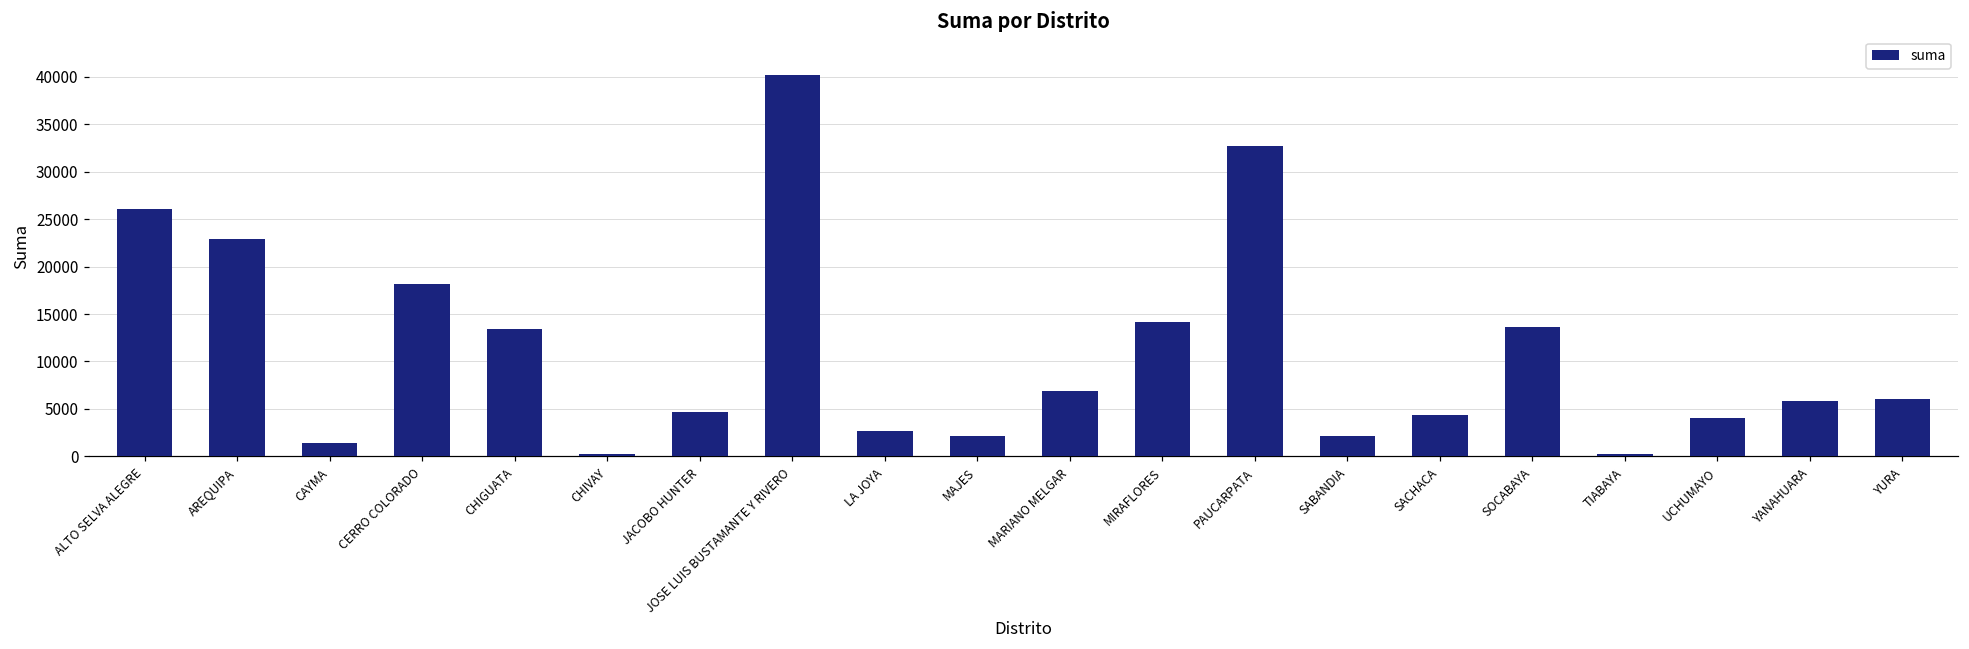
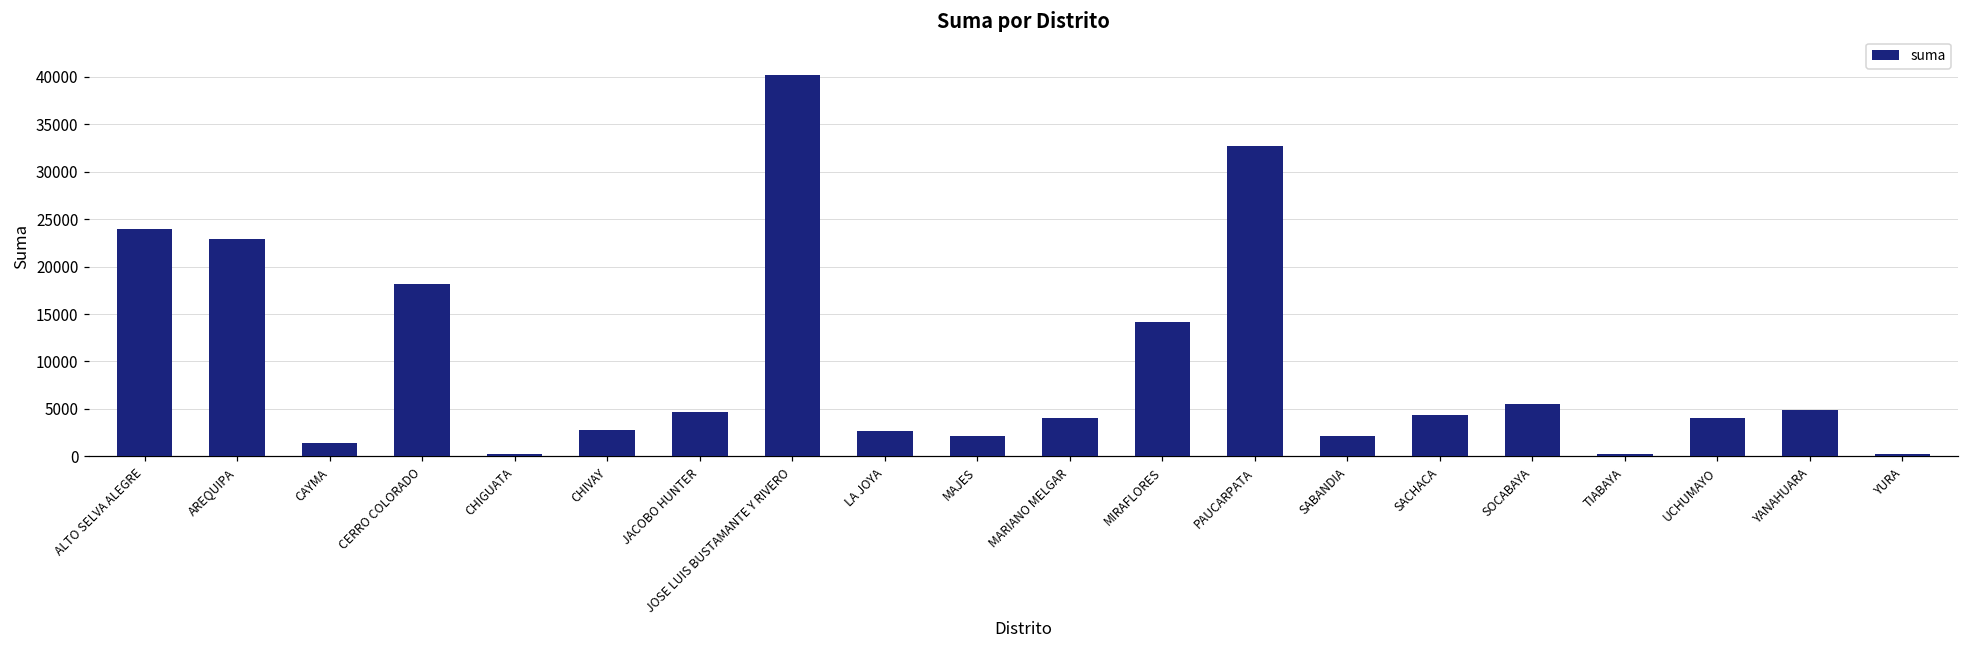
ALTO SELVA ALEGRE: 26000 -> 24000
CHIGUATA: 13000 -> 0
CHIVAY: 0 -> 3000
MARIANO MELGAR: 7000 -> 4000
SOCABAYA: 14000 -> 5000
YANAHUARA: 6000 -> 5000
YURA: 6000 -> 0
